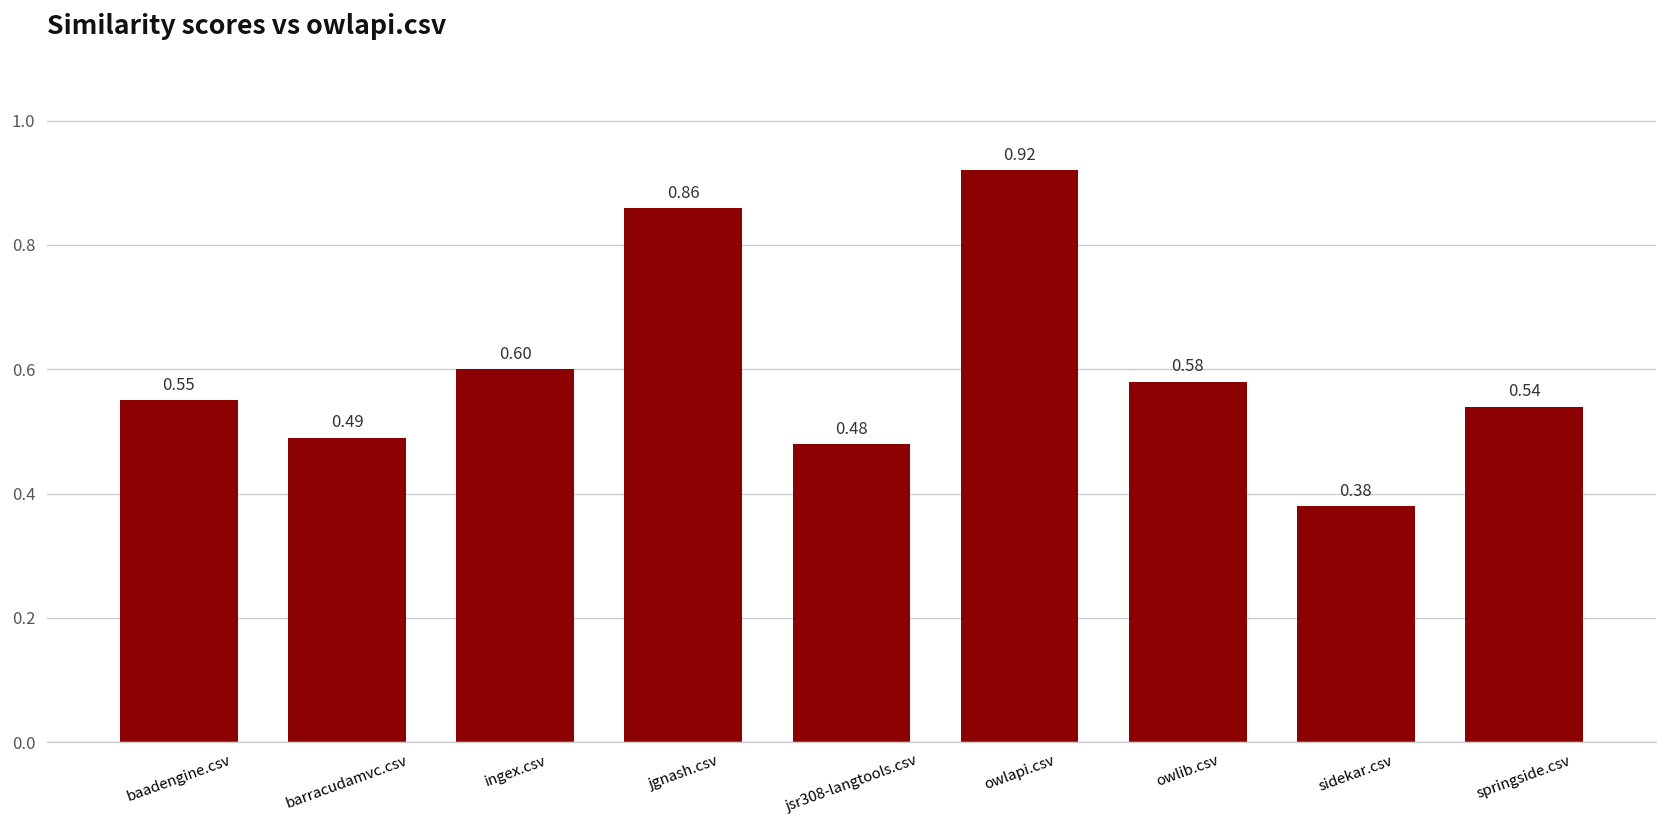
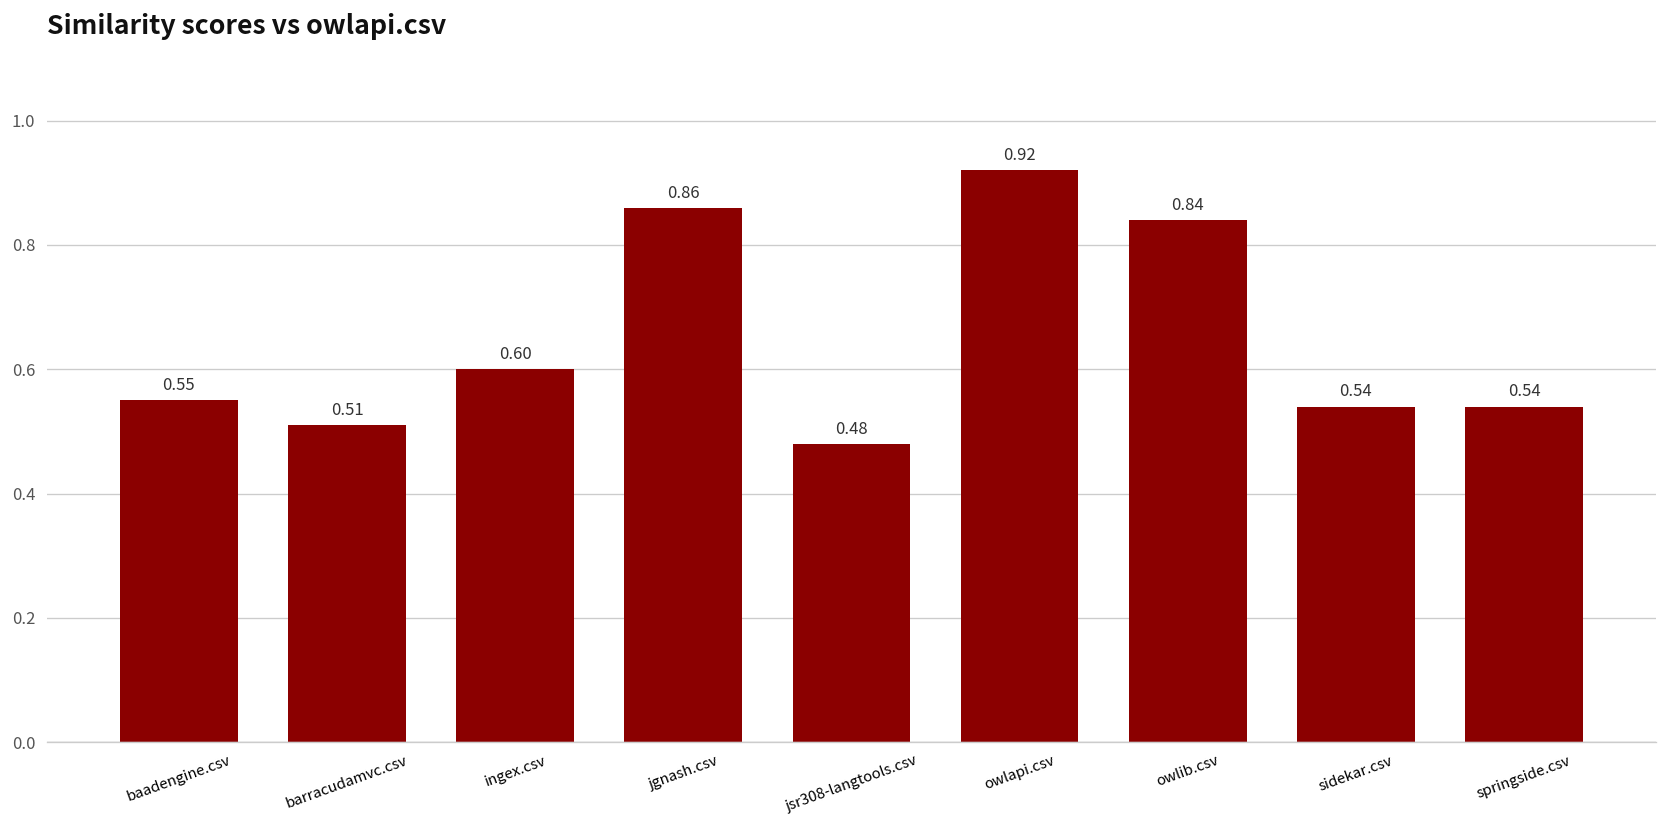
barracudamvc.csv: 0.49 -> 0.51
owlib.csv: 0.58 -> 0.84
sidekar.csv: 0.38 -> 0.54
